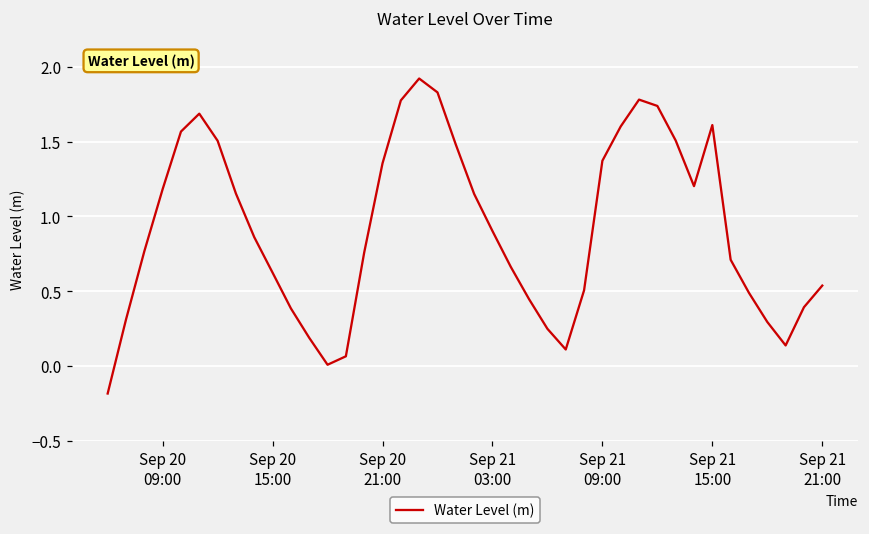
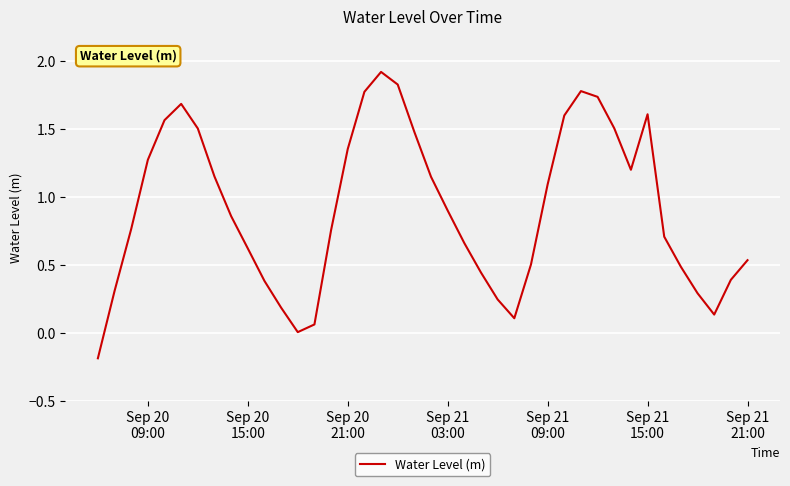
Sep 20 09:00: 1.18 -> 1.28
Sep 21 09:00: 1.37 -> 1.09
